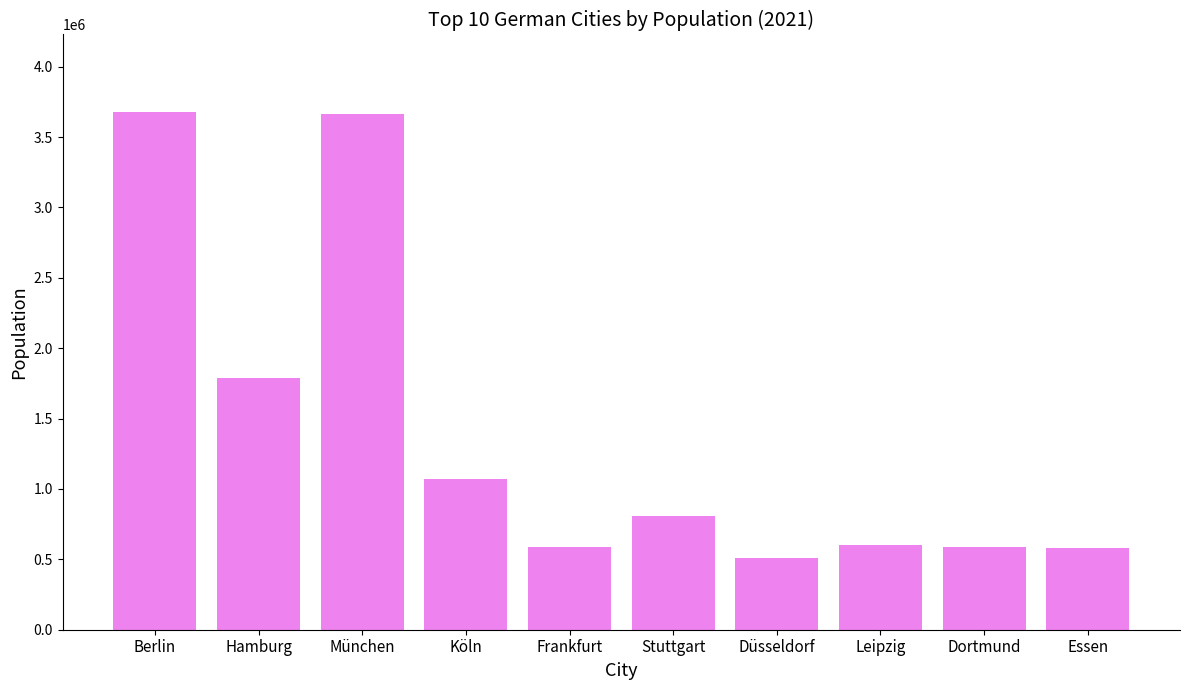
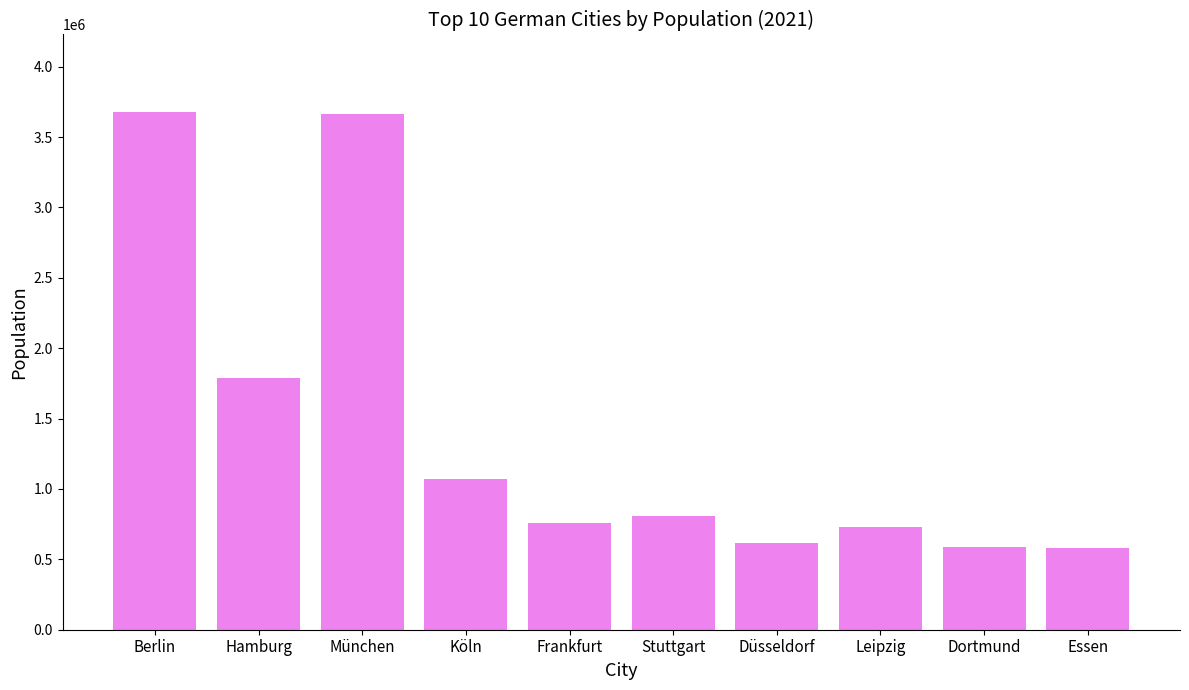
Frankfurt: 590000 -> 760000
Düsseldorf: 510000 -> 620000
Leipzig: 600000 -> 730000
